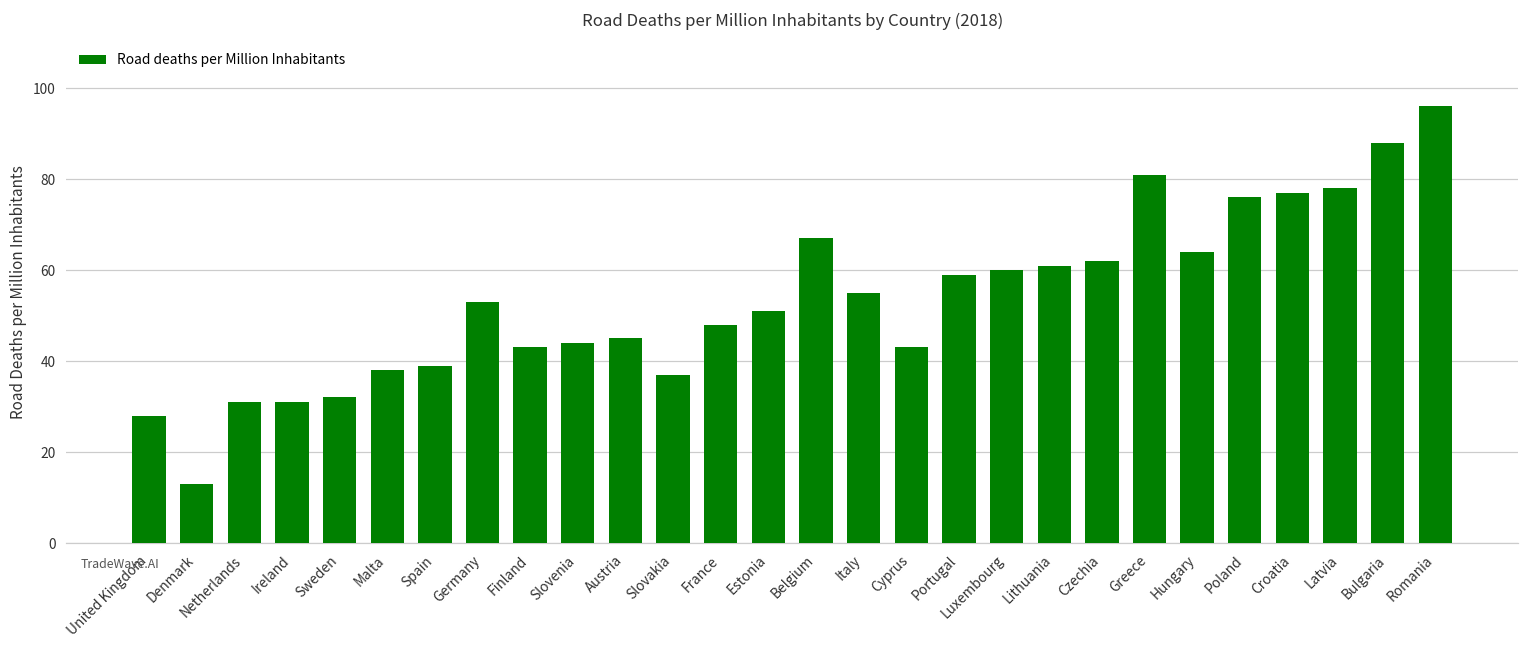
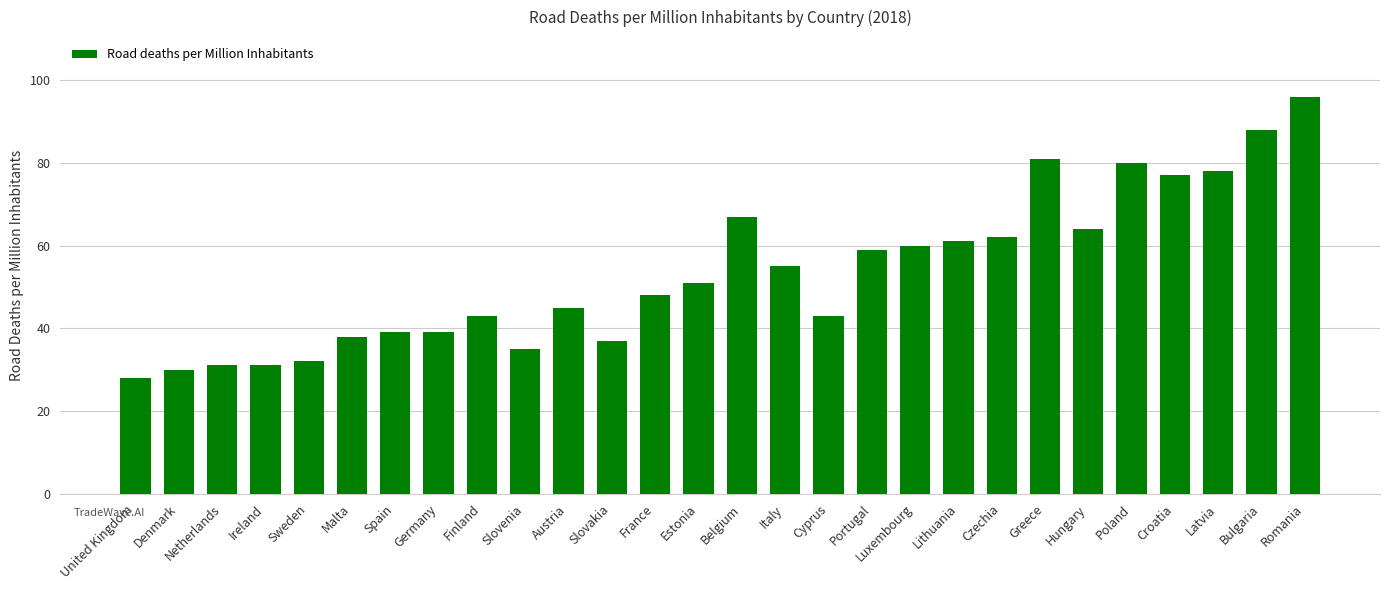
Denmark: 13 -> 30
Germany: 53 -> 39
Slovenia: 44 -> 35
Poland: 76 -> 80
